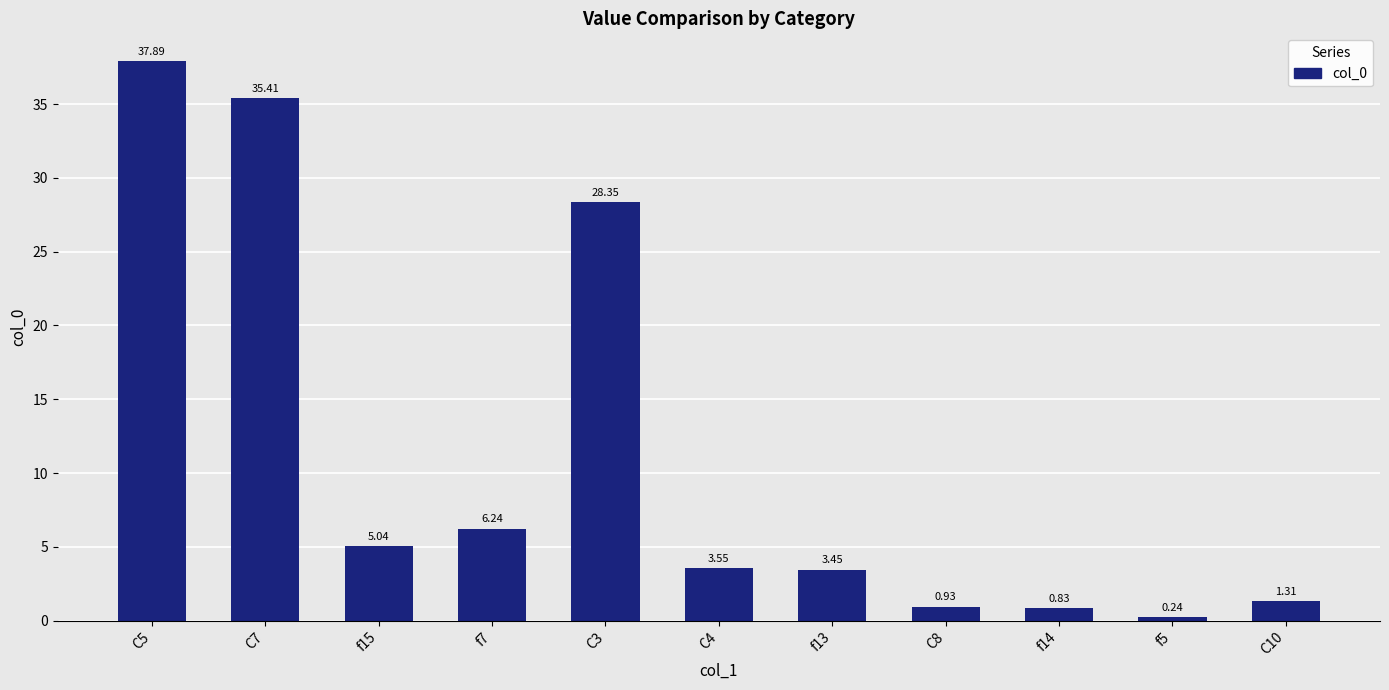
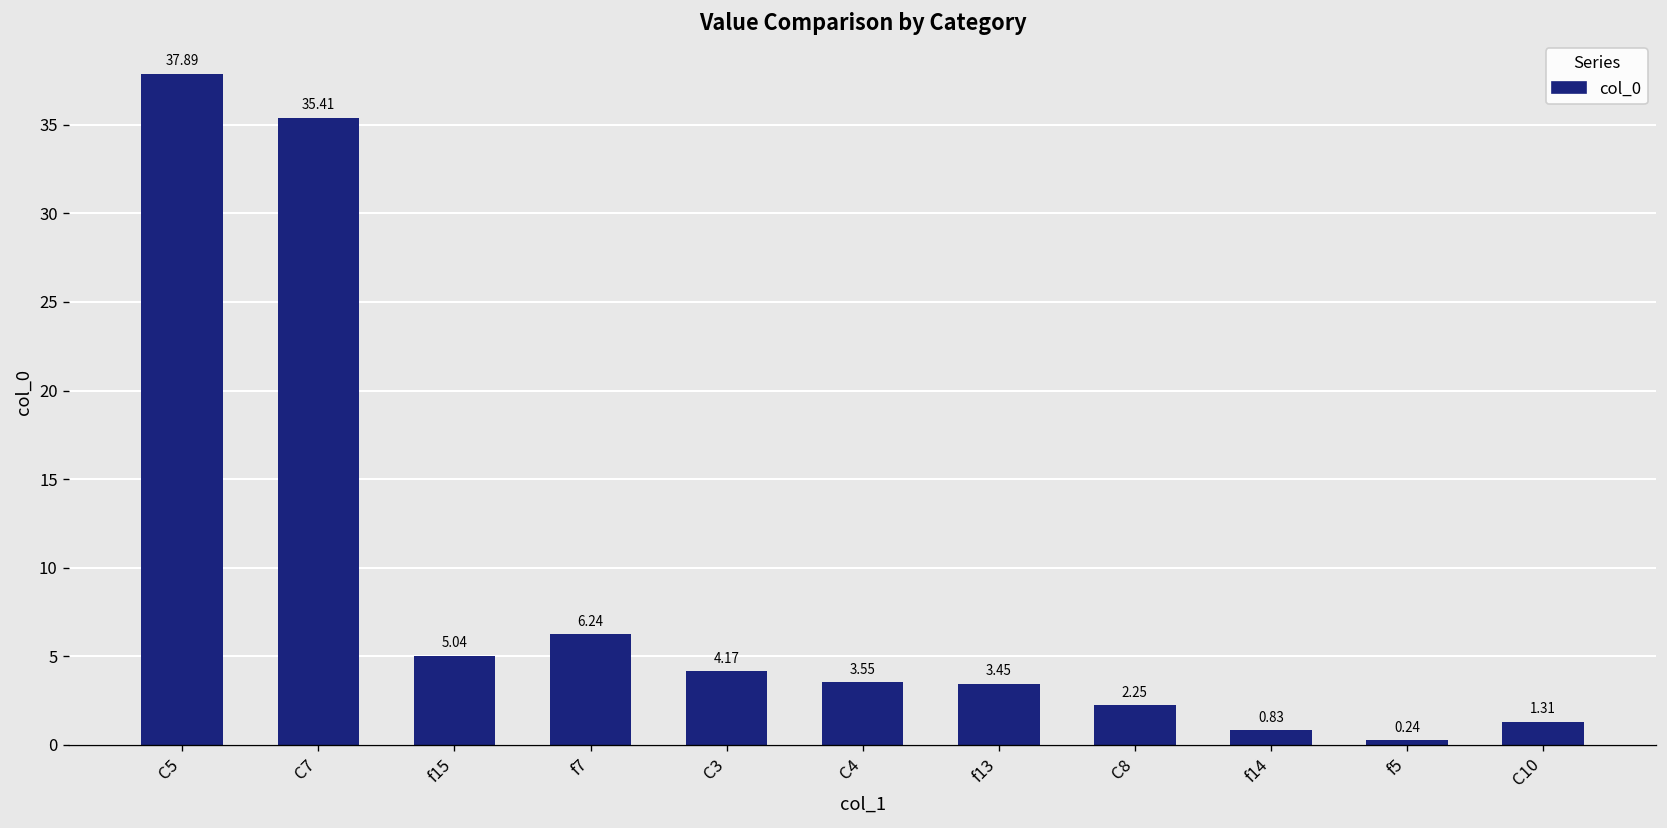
C3: 28.35 -> 4.17
C8: 0.93 -> 2.25
